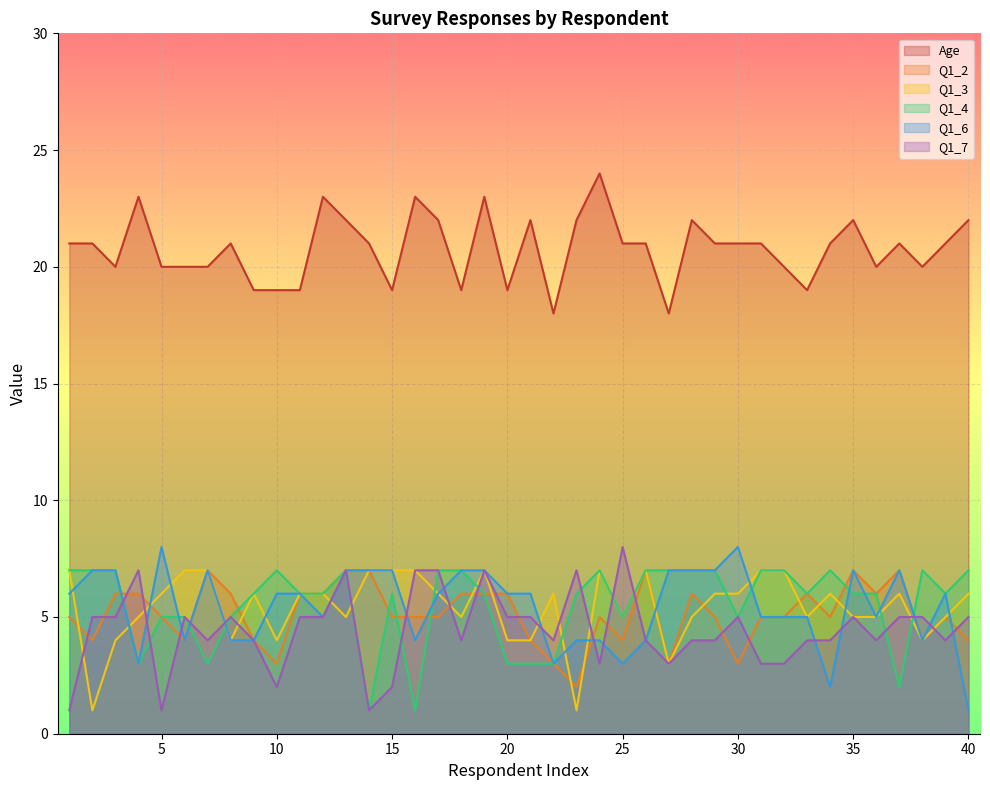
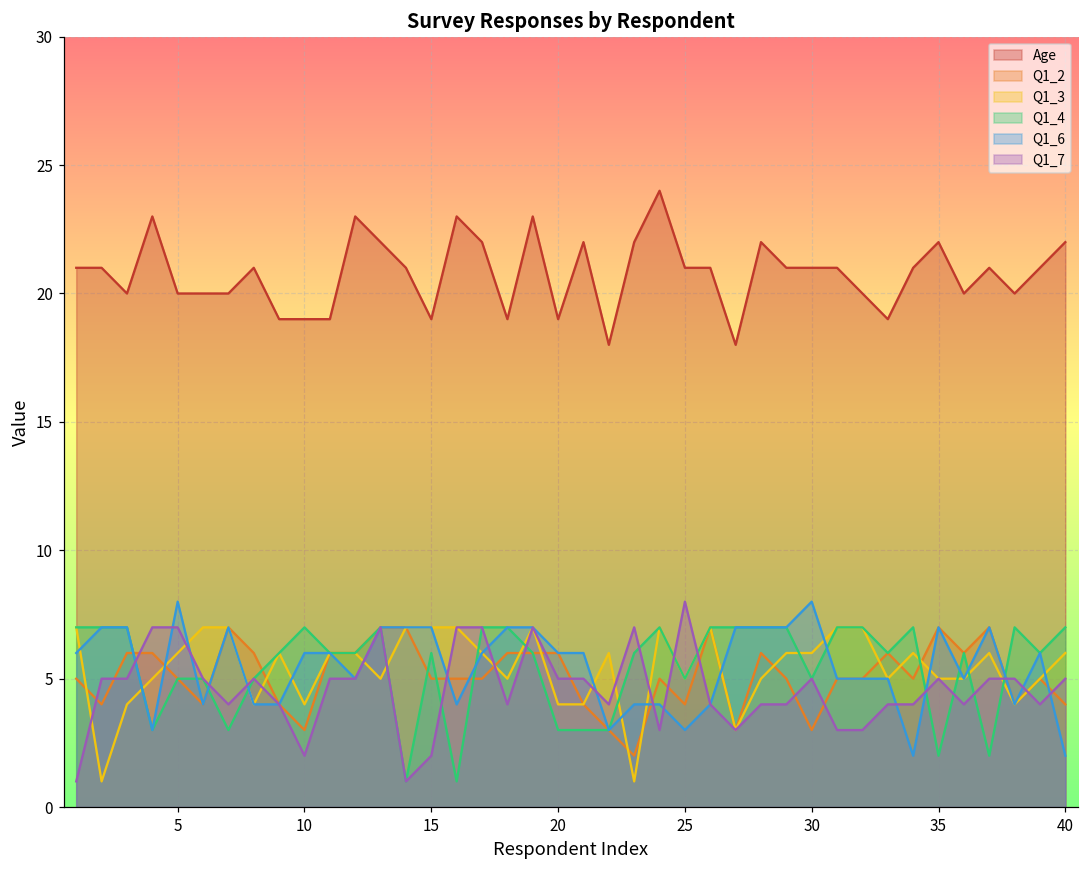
Q1_7, 5: 1 -> 7
Q1_4, 35: 6 -> 2
Q1_6, 40: 1 -> 2
